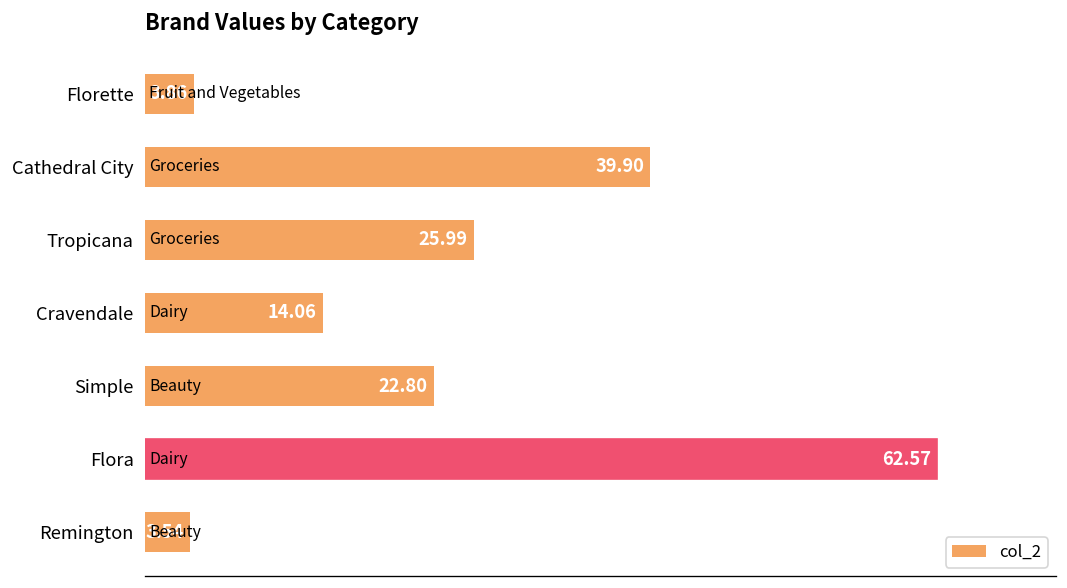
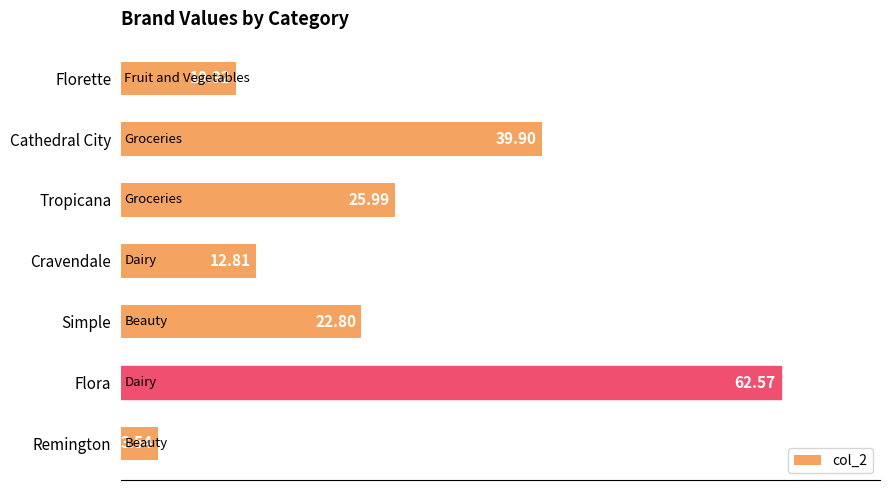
Florette: 3.86 -> 10.92
Cravendale: 14.06 -> 12.81
